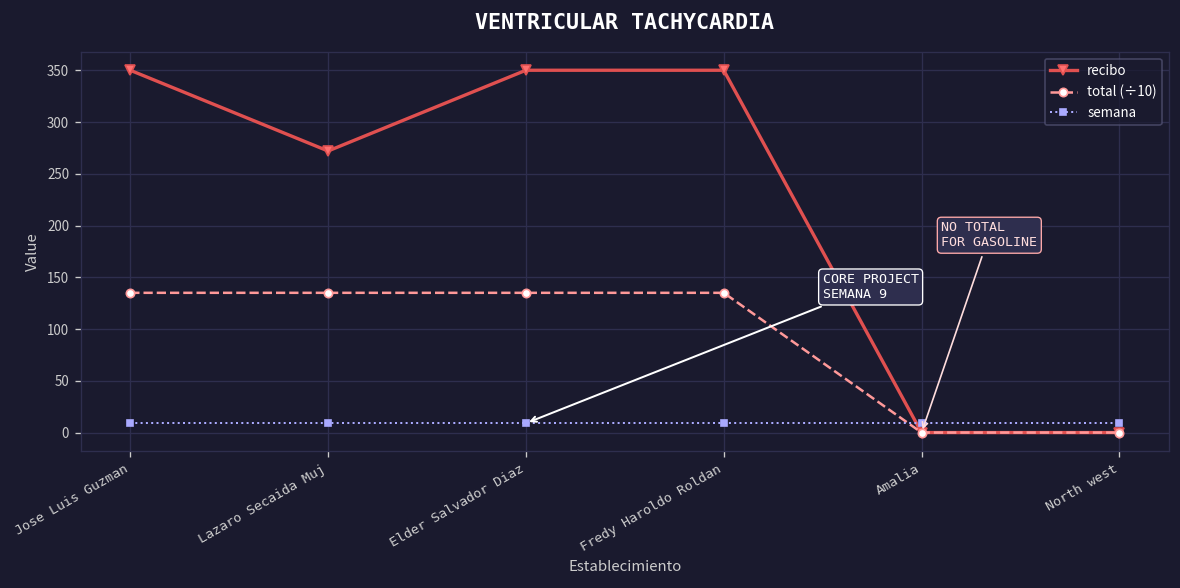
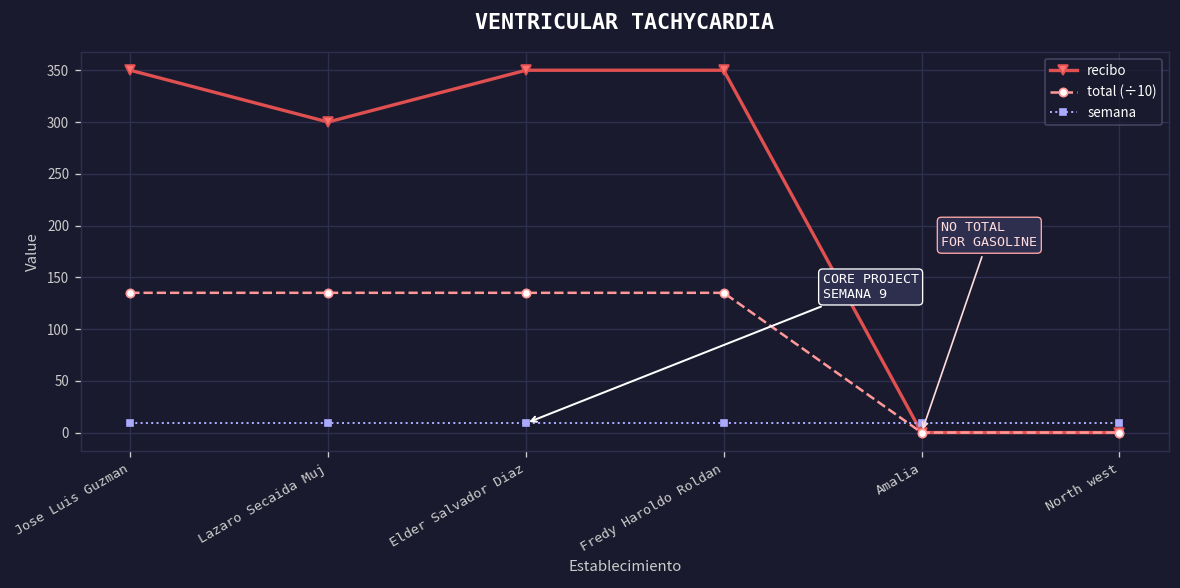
recibo, Lazaro Secaida Muj: 270 -> 300
